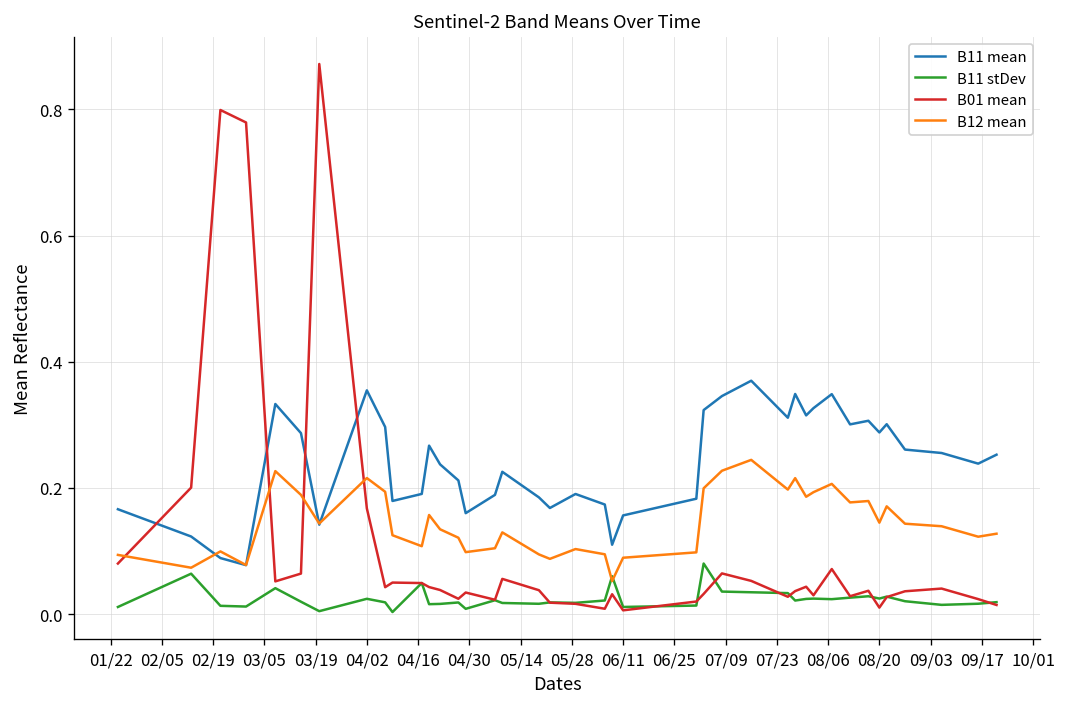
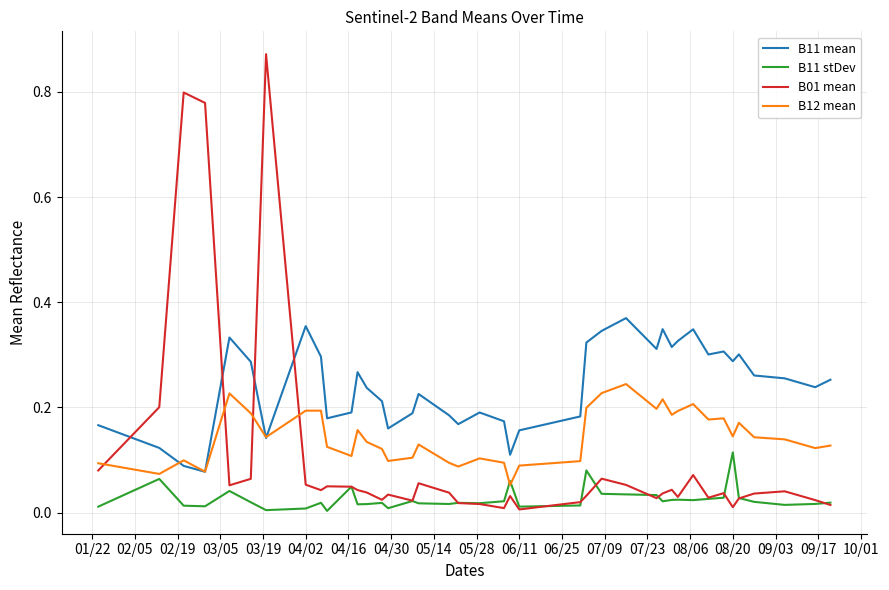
B11 stDev, 04/02: 0.02 -> 0.01
B01 mean, 04/02: 0.17 -> 0.05
B12 mean, 04/02: 0.22 -> 0.19
B11 stDev, 08/20: 0.02 -> 0.11
